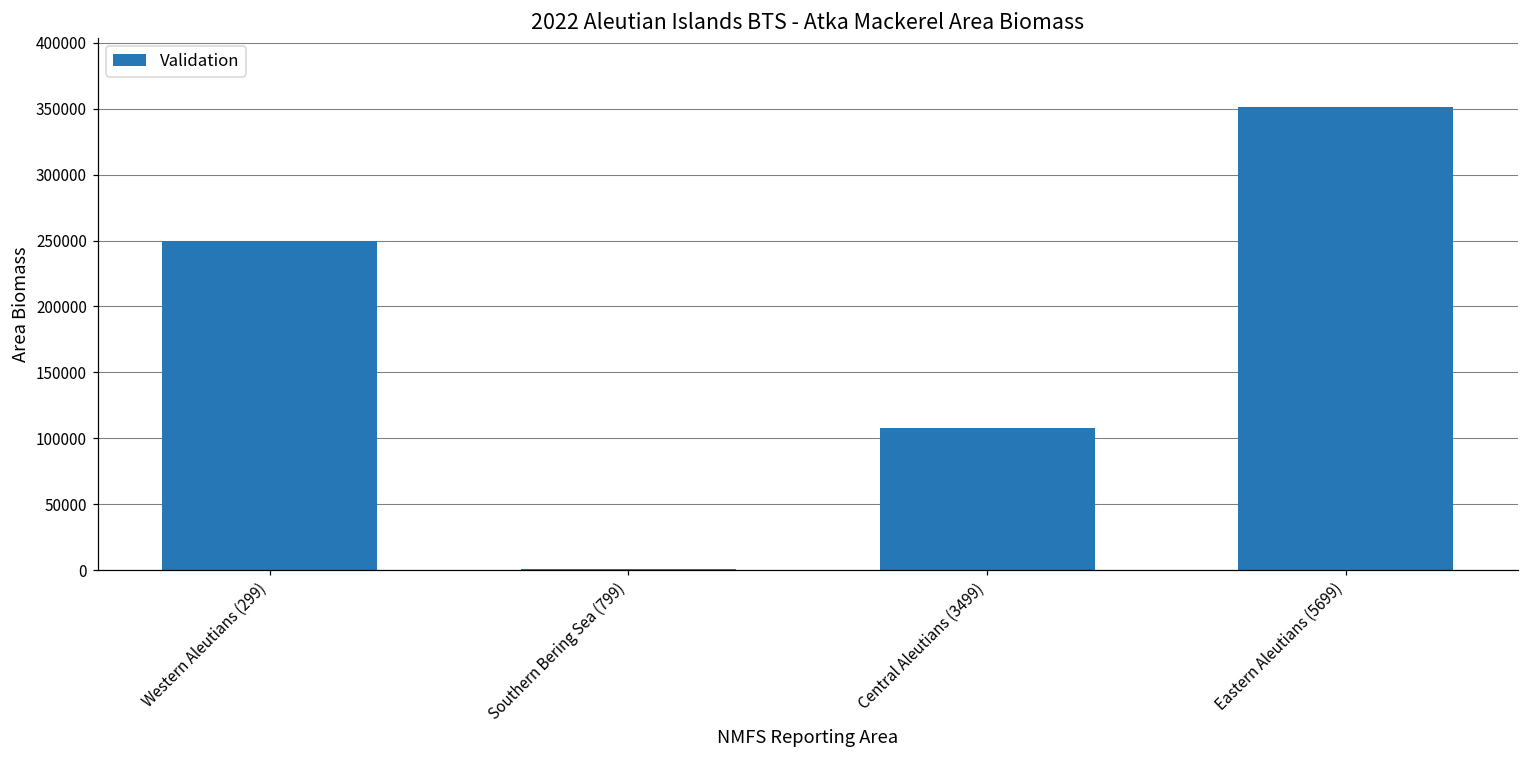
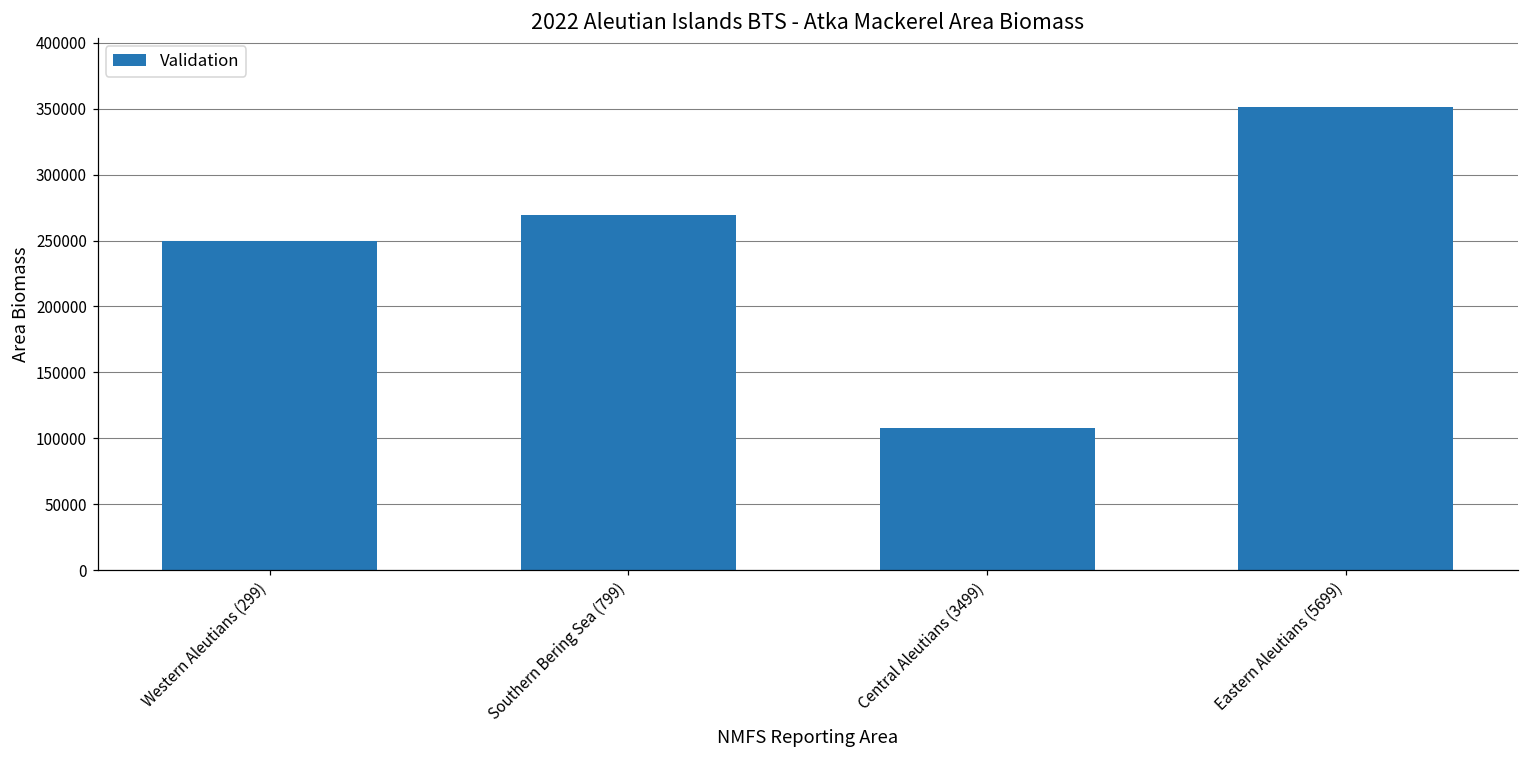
Southern Bering Sea (799): 1000 -> 270000
